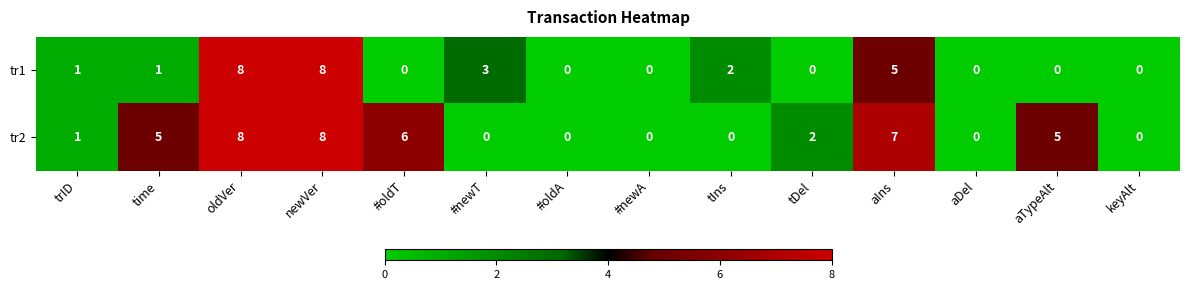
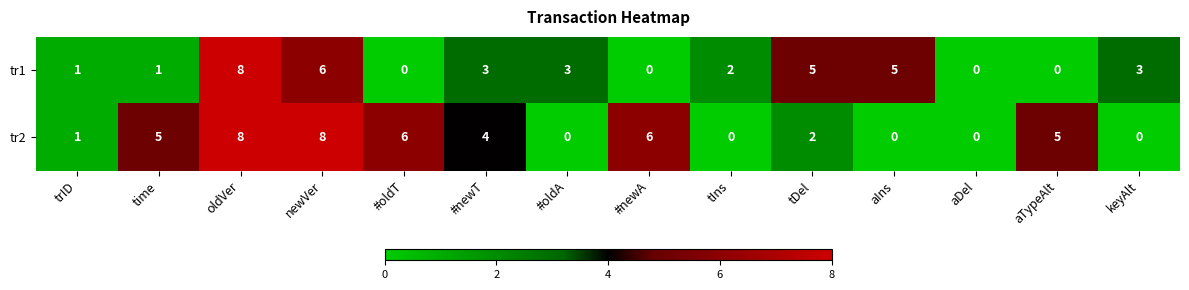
tr1, newVer: 8 -> 6
tr1, #oldA: 0 -> 3
tr1, tDel: 0 -> 5
tr1, keyAlt: 0 -> 3
tr2, #newT: 0 -> 4
tr2, #newA: 0 -> 6
tr2, aIns: 7 -> 0
